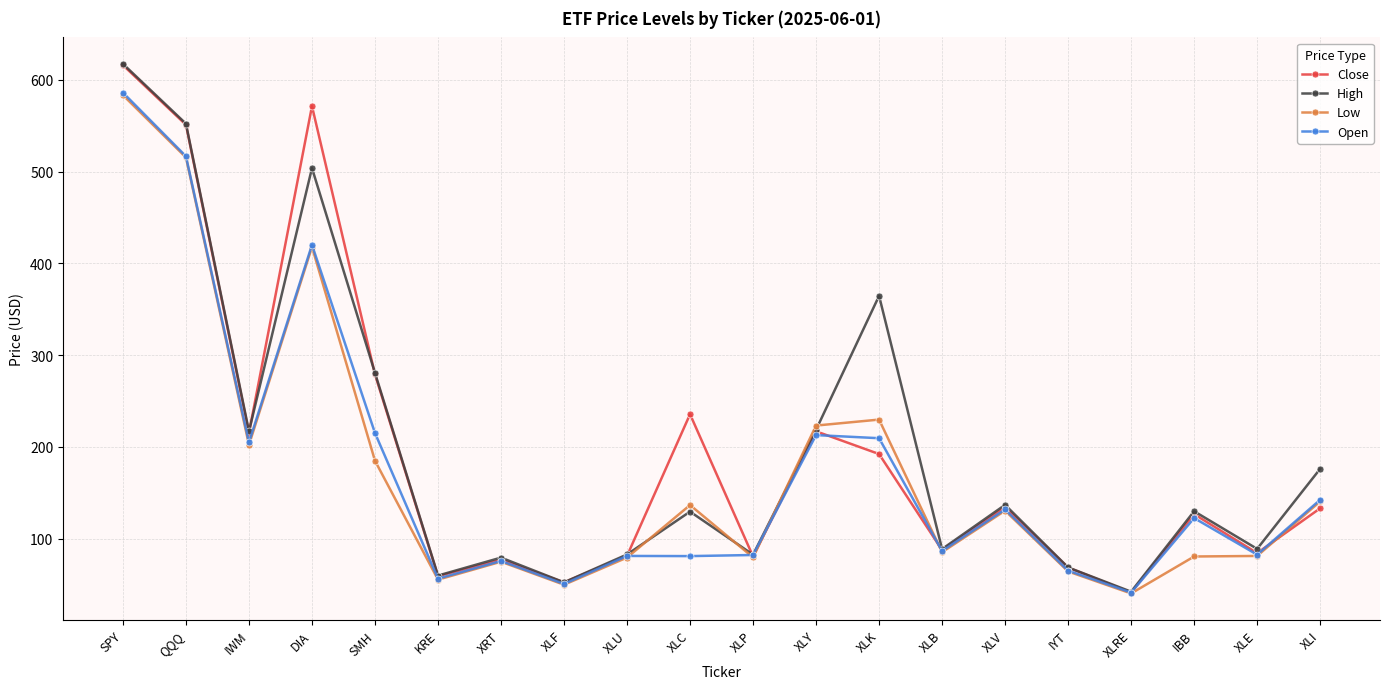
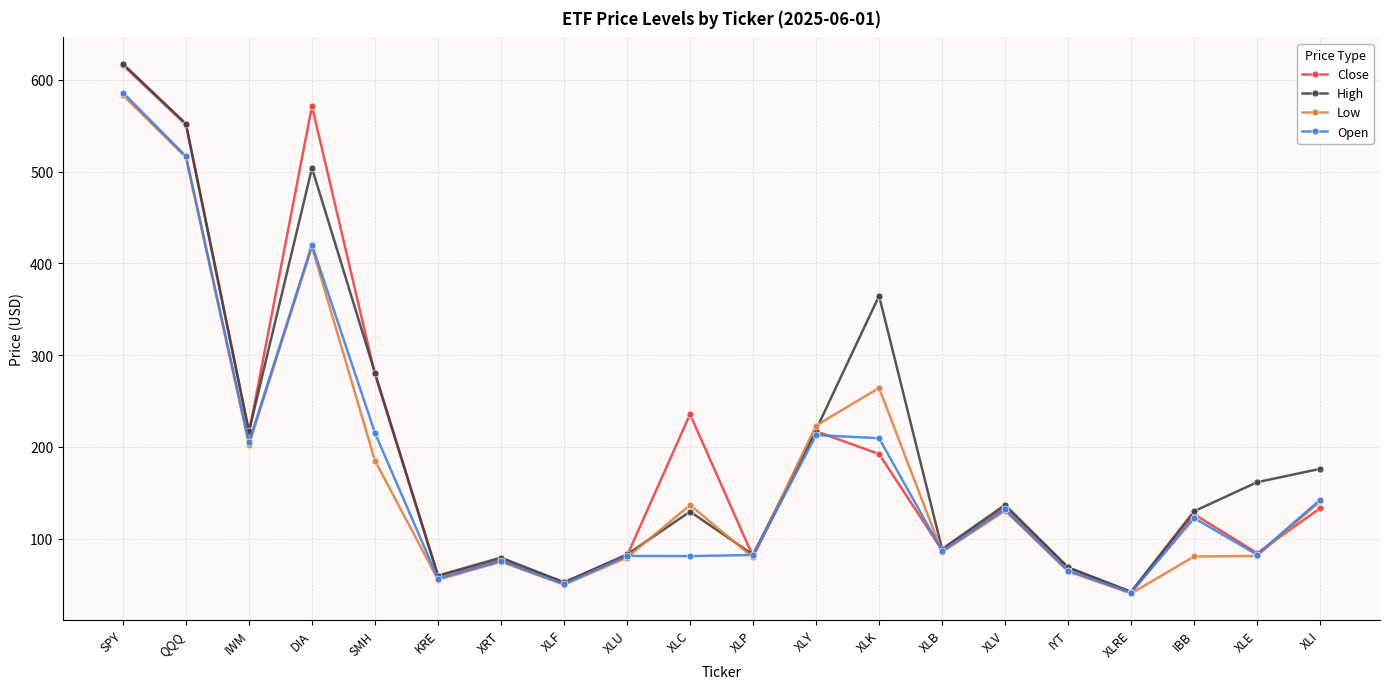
Low, XLK: 230 -> 260
High, XLE: 90 -> 160
